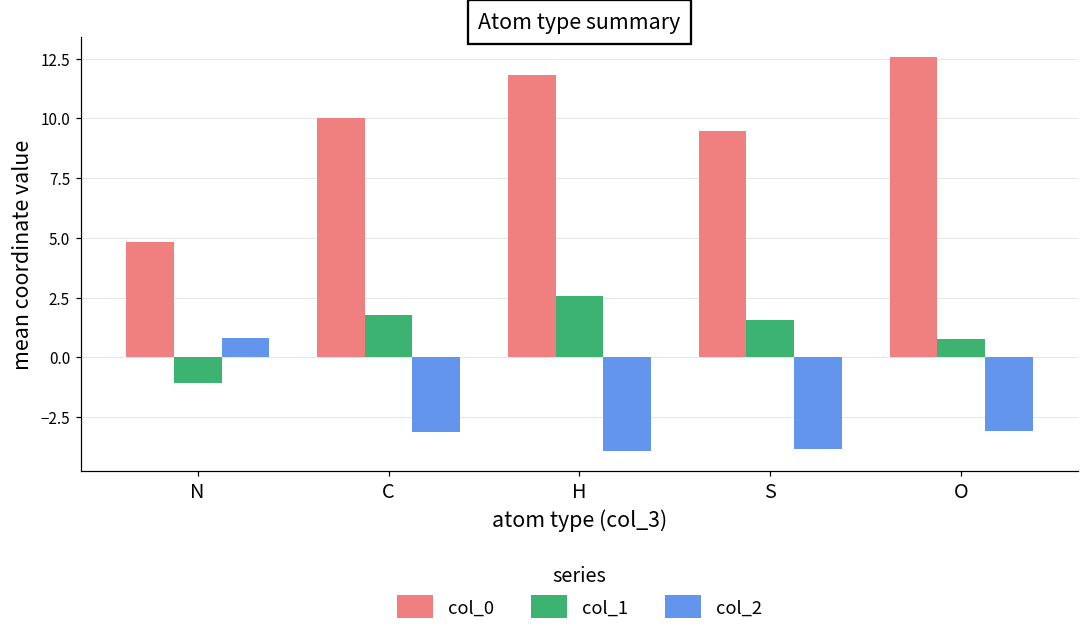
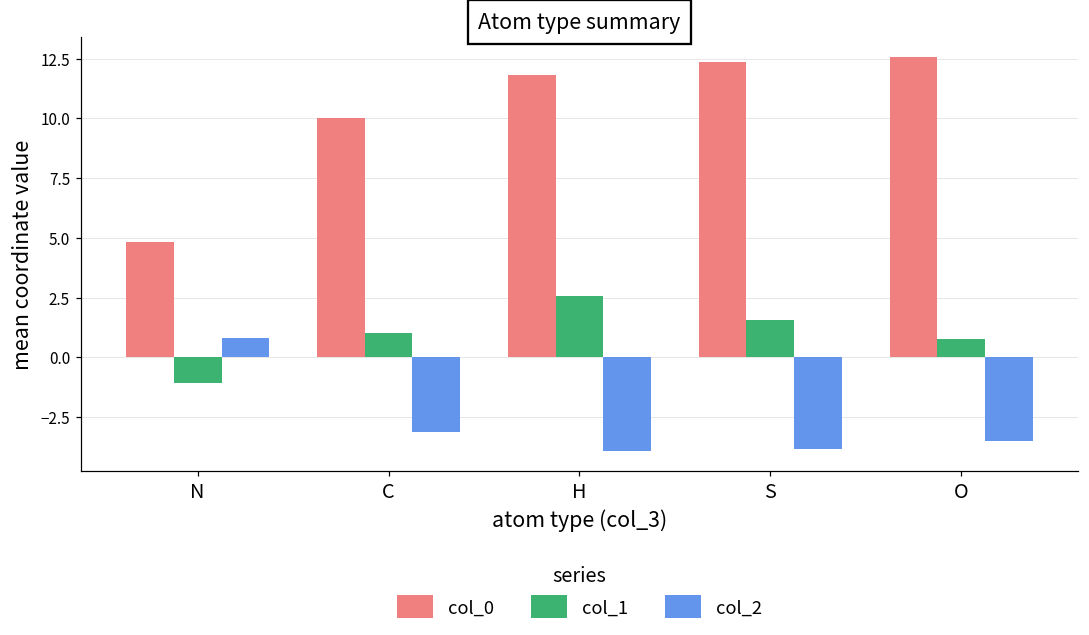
col_1, C: 1.8 -> 1.0
col_0, S: 9.5 -> 12.3
col_2, O: -3.1 -> -3.5
